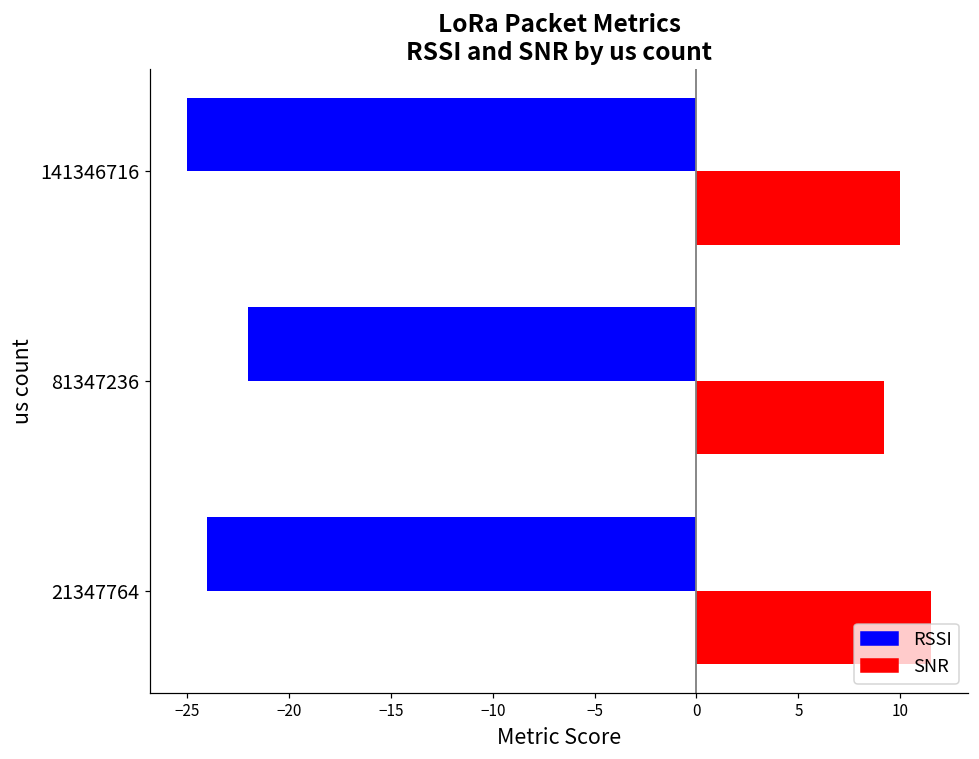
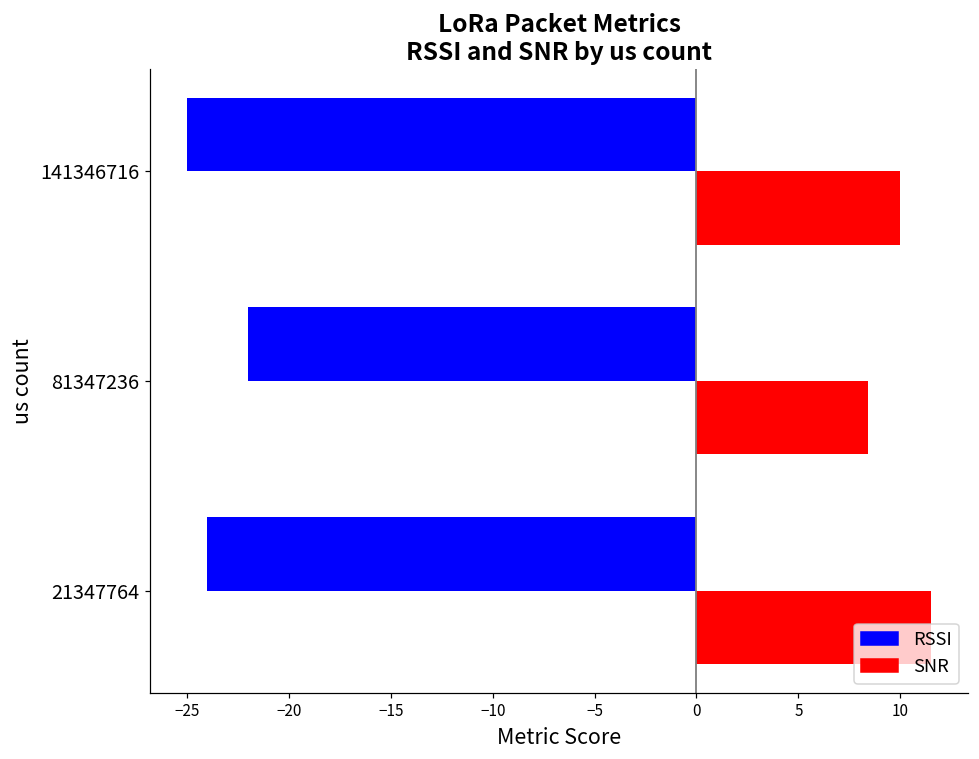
SNR, 81347236: 9.2 -> 8.4
